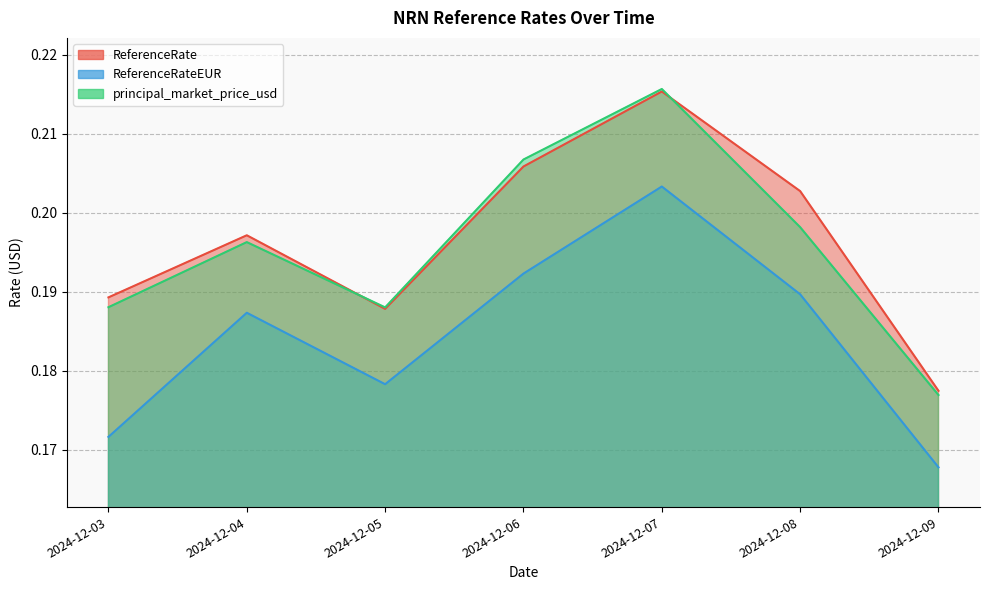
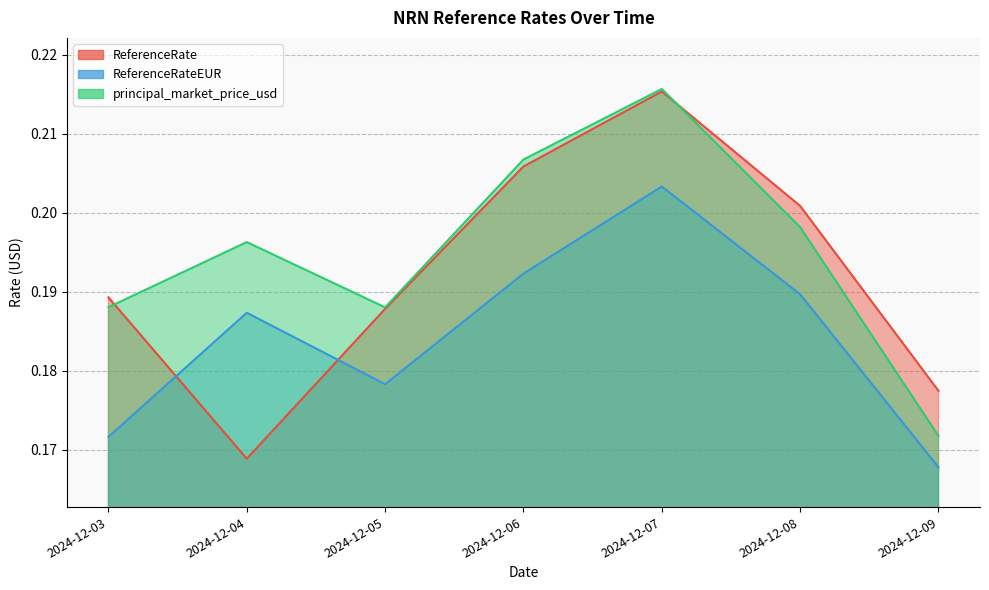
ReferenceRate, 2024-12-04: 0.197 -> 0.169
ReferenceRate, 2024-12-08: 0.203 -> 0.201
principal_market_price_usd, 2024-12-09: 0.177 -> 0.172
